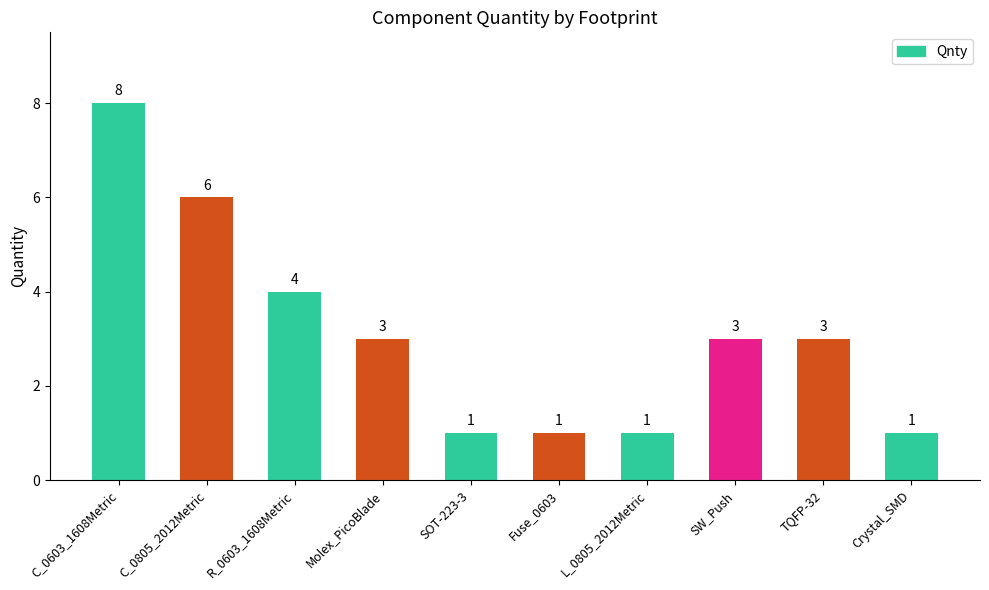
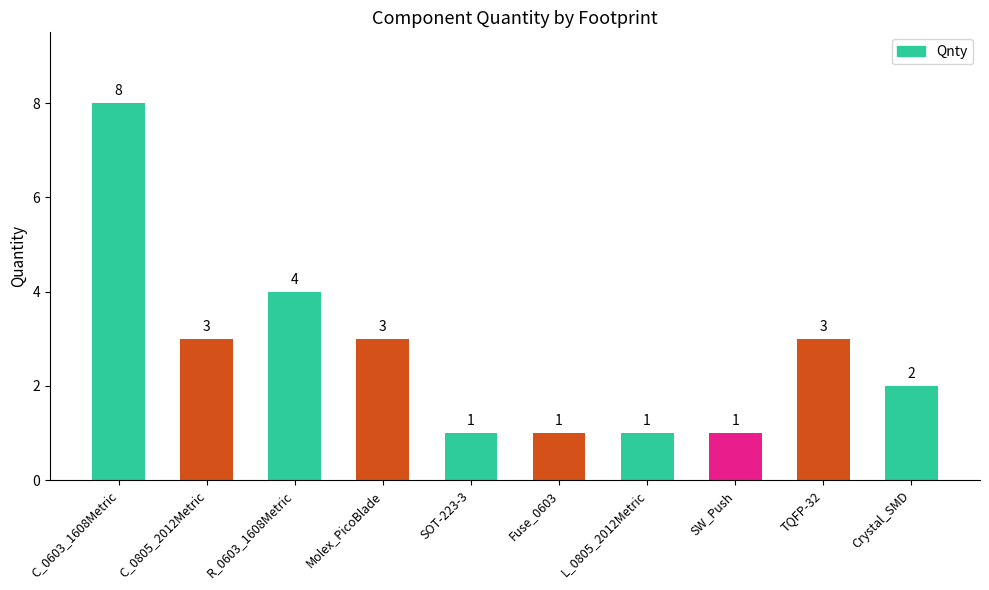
C_0805_2012Metric: 6 -> 3
SW_Push: 3 -> 1
Crystal_SMD: 1 -> 2
